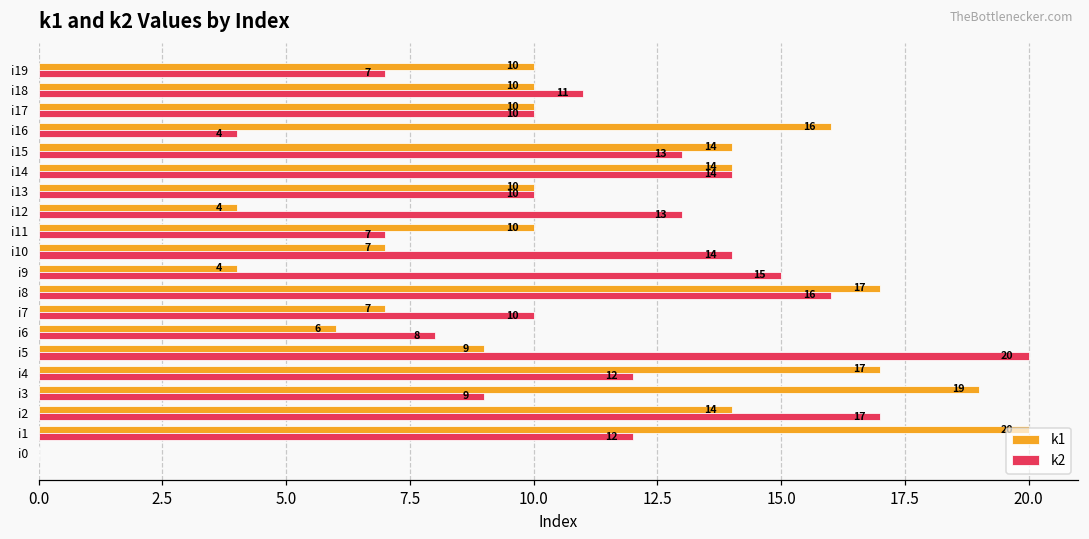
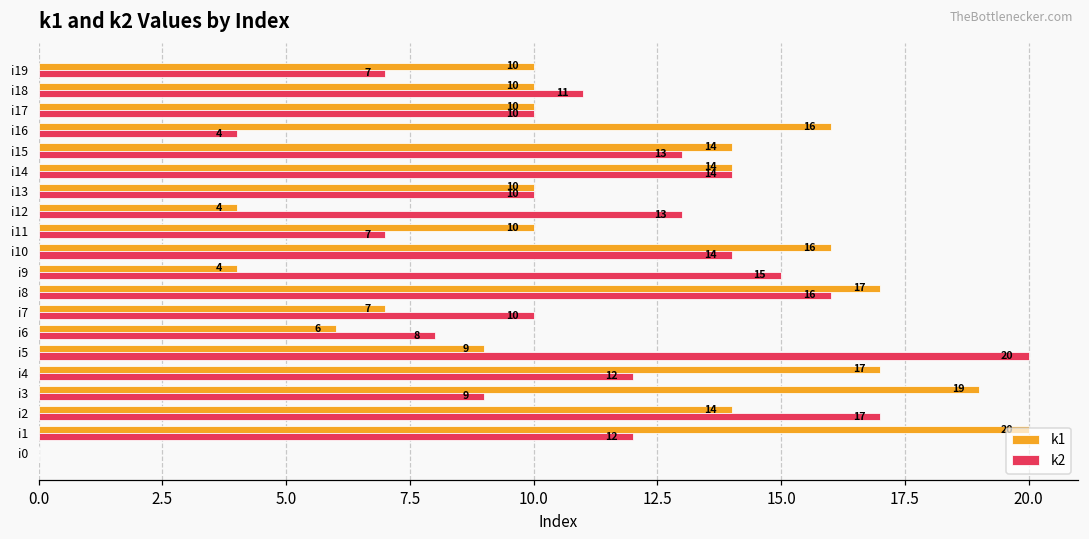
k1, i10: 7 -> 16
